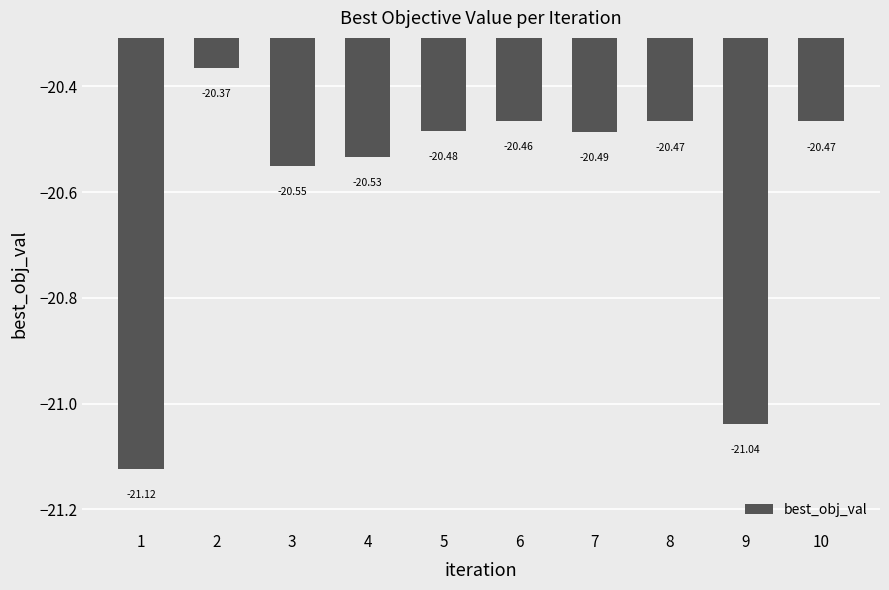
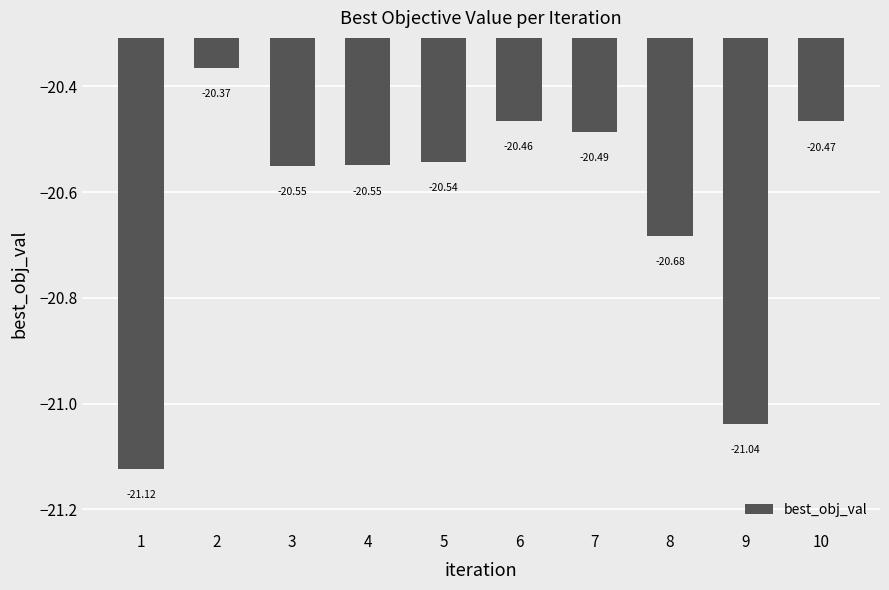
4: -20.53 -> -20.55
5: -20.48 -> -20.54
8: -20.47 -> -20.68
